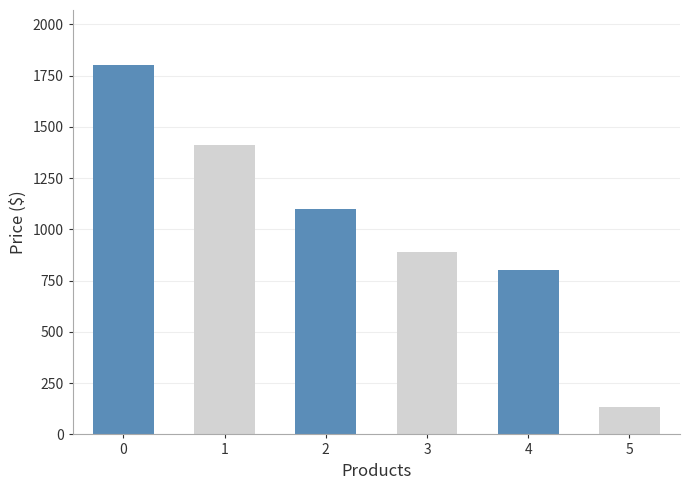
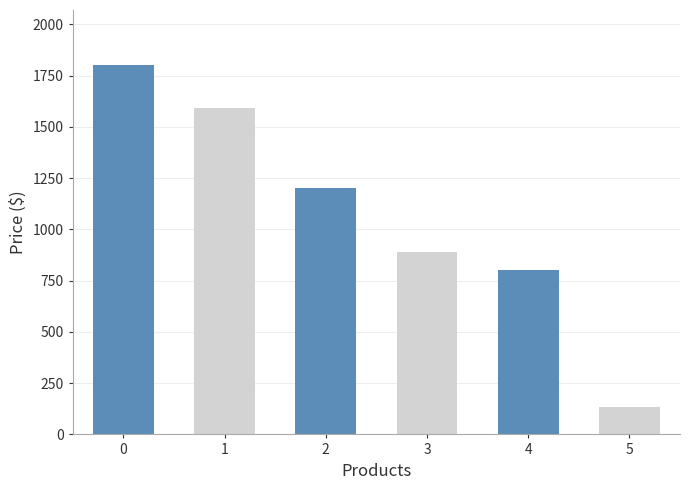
1: 1410 -> 1590
2: 1100 -> 1200
